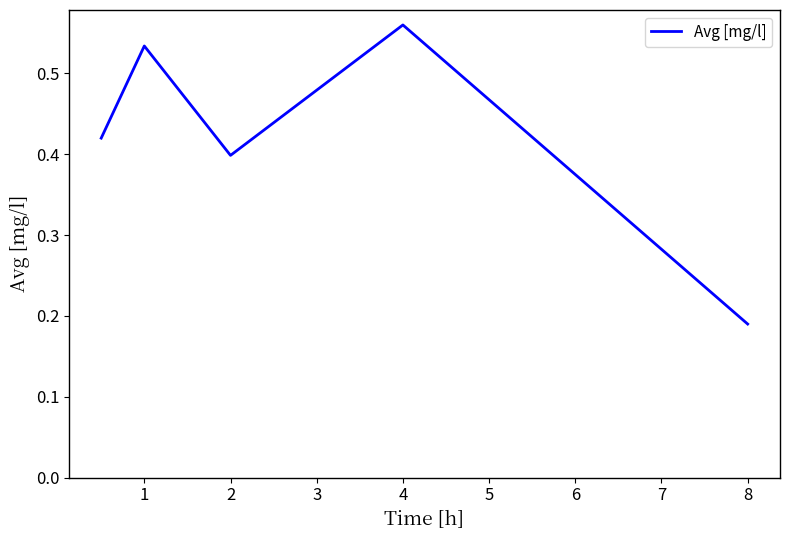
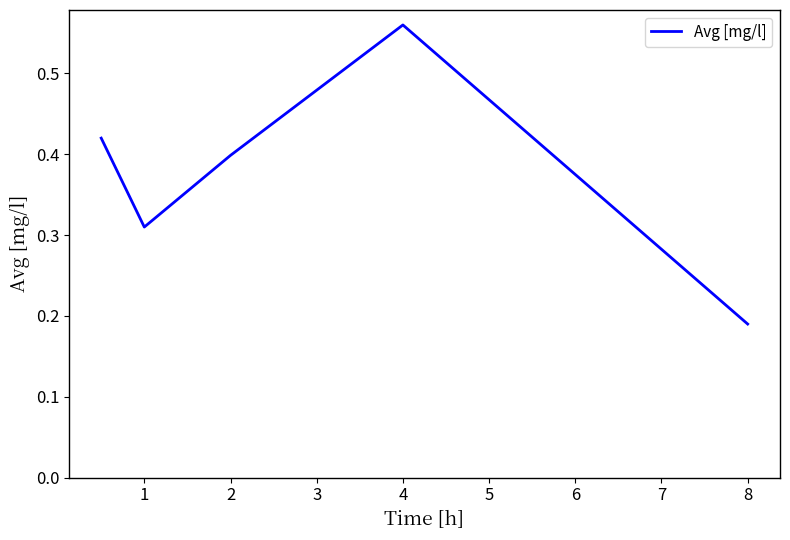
1: 0.53 -> 0.31
